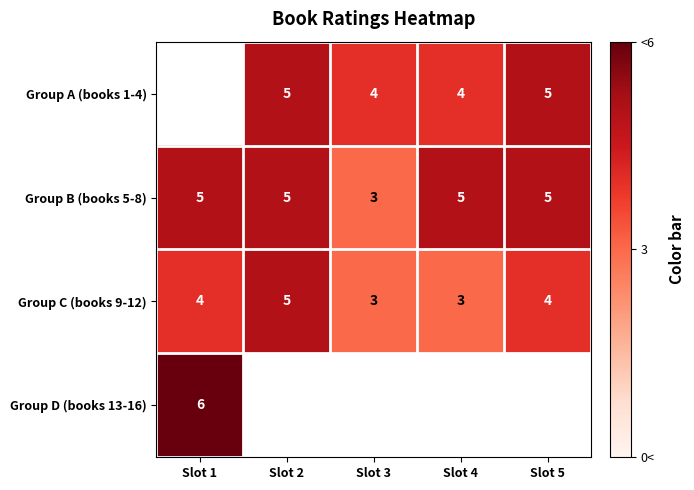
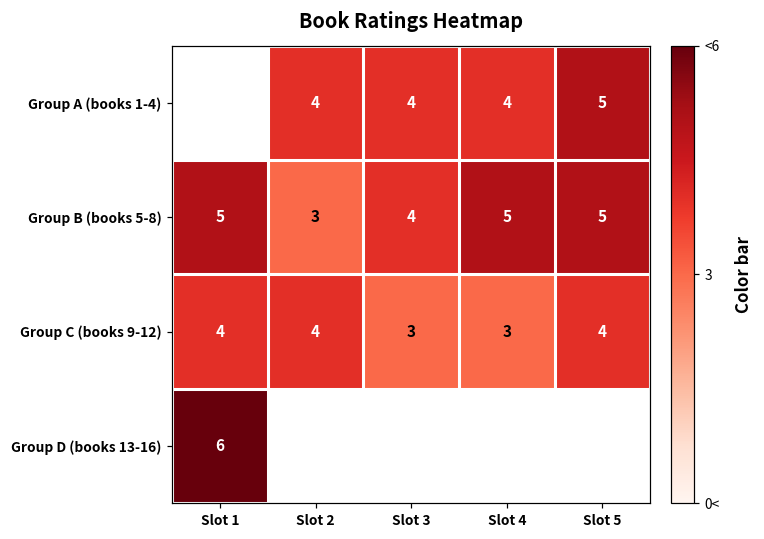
Group A (books 1-4), Slot 2: 5 -> 4
Group B (books 5-8), Slot 2: 5 -> 3
Group B (books 5-8), Slot 3: 3 -> 4
Group C (books 9-12), Slot 2: 5 -> 4
